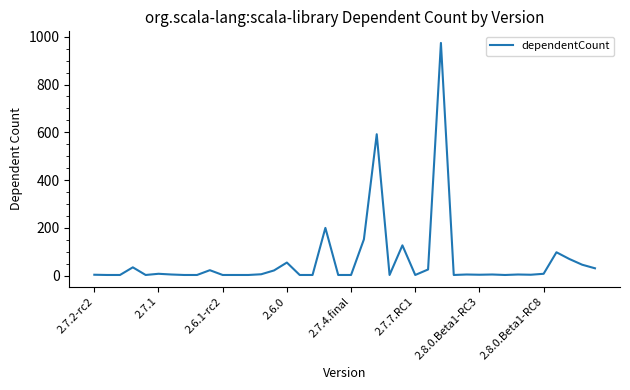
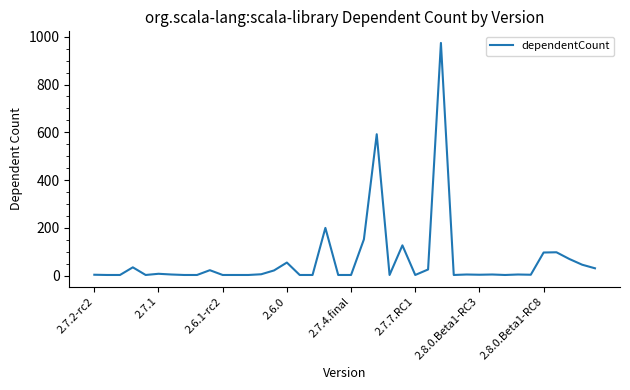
2.8.0.Beta1-RC8: 10 -> 100
